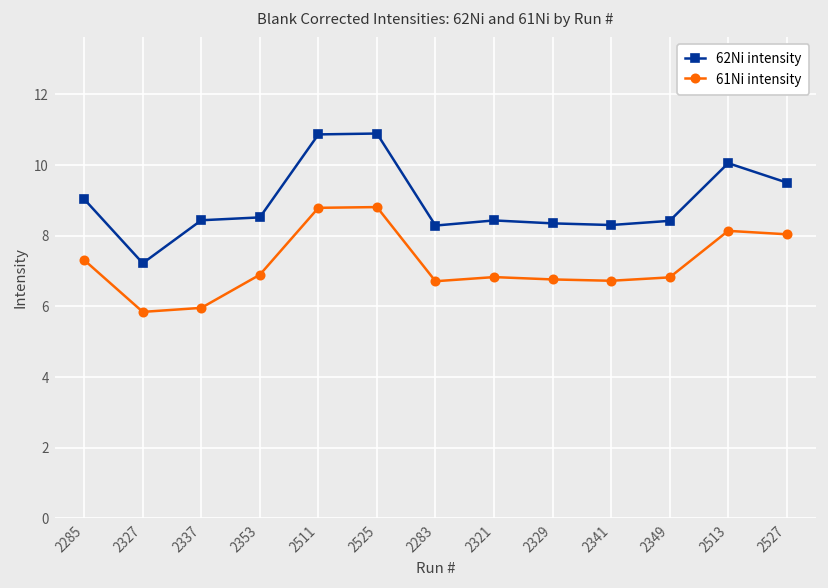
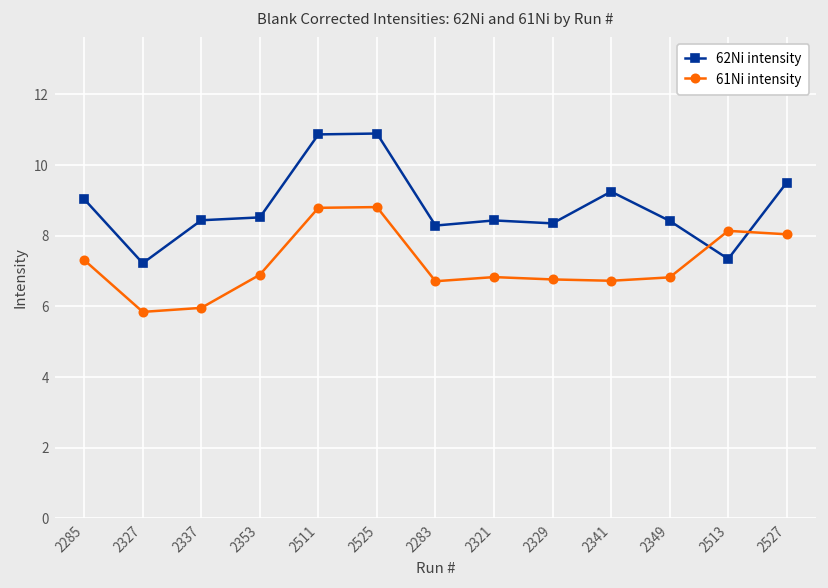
62Ni intensity, 2341: 8.3 -> 9.2
62Ni intensity, 2513: 10.1 -> 7.3
